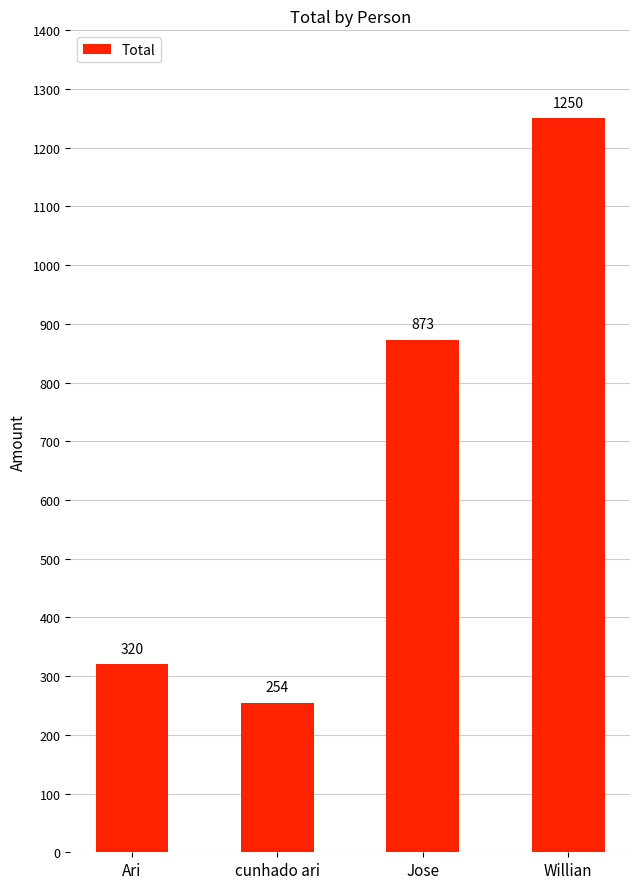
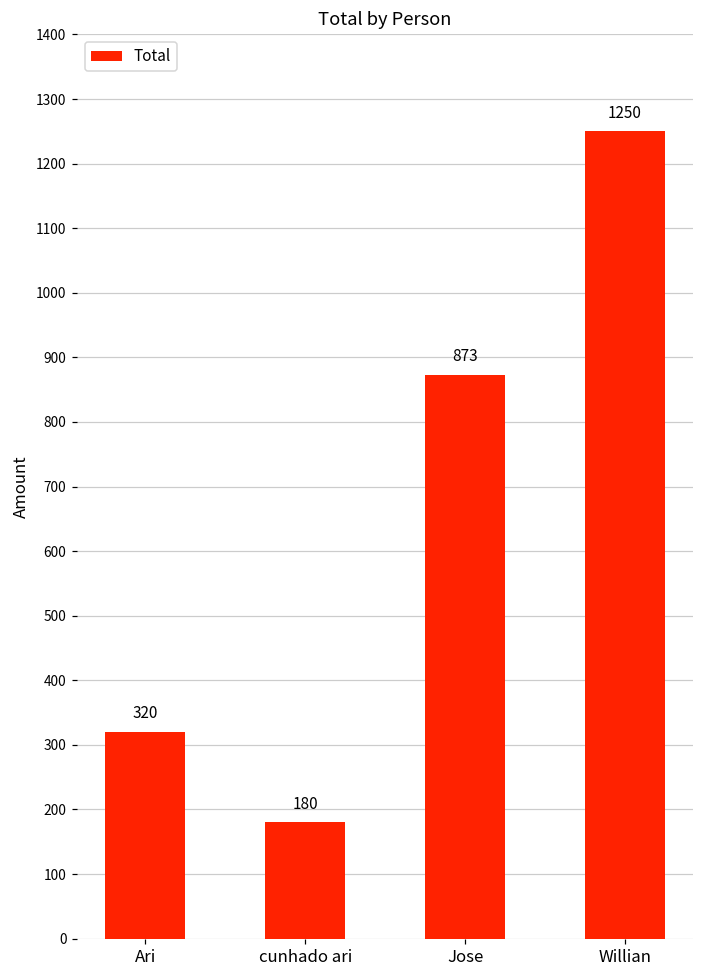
cunhado ari: 254 -> 180
